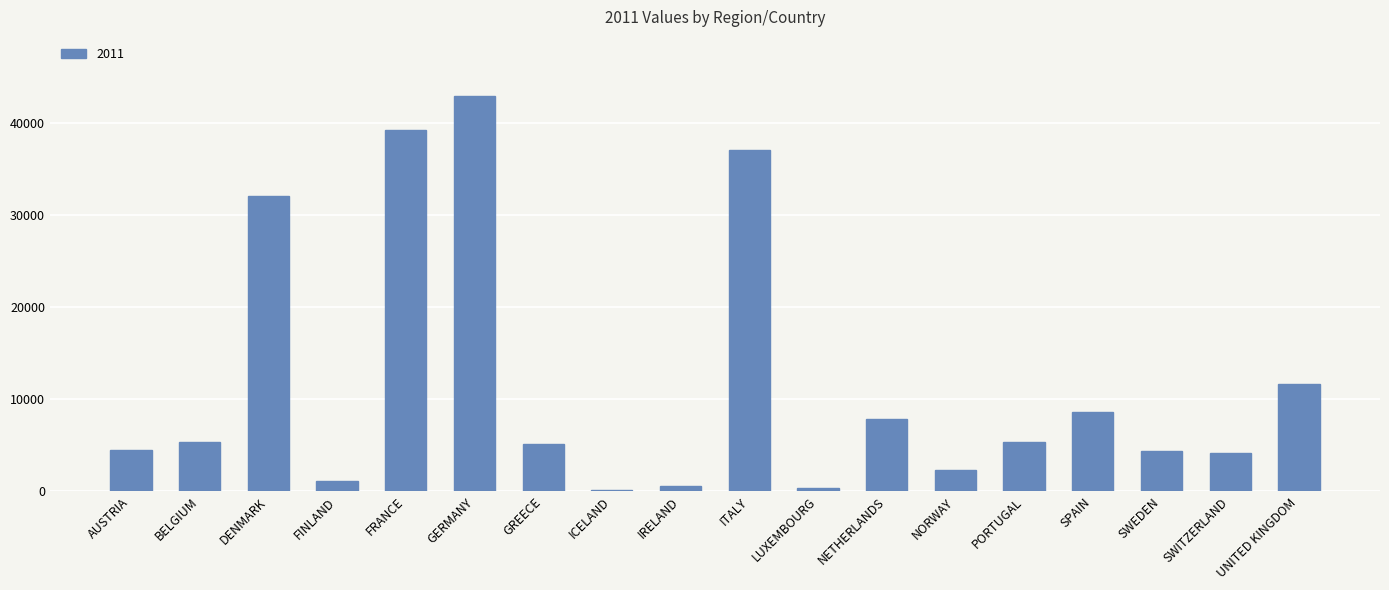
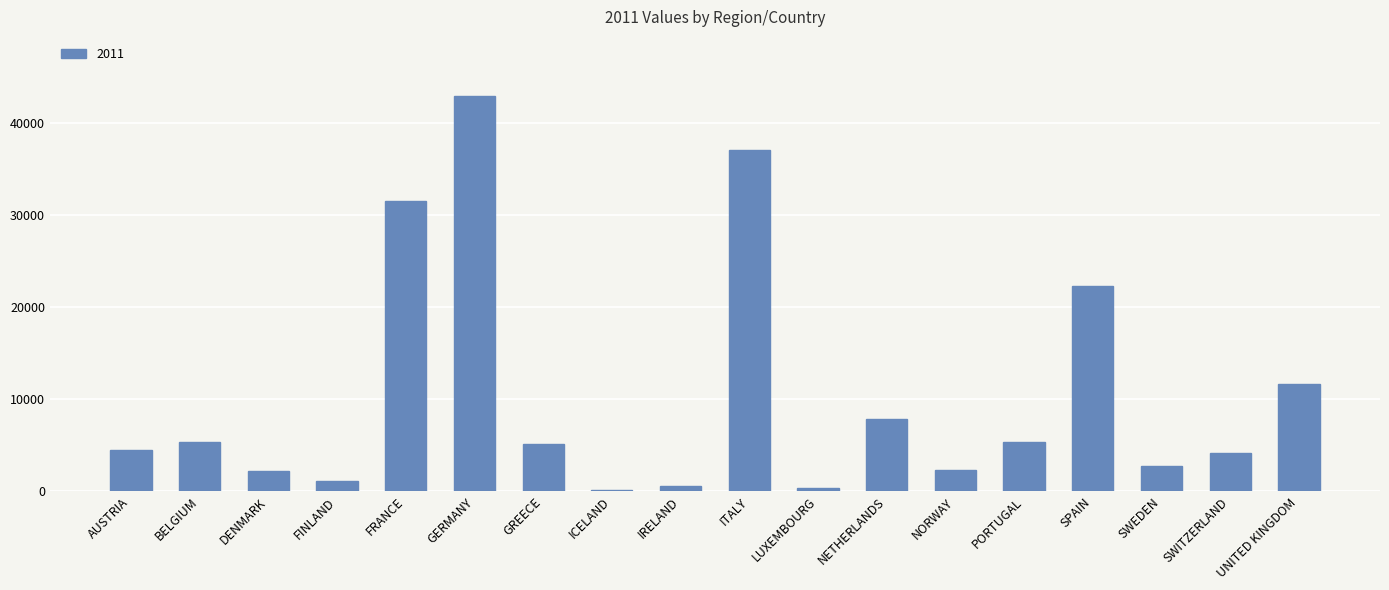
DENMARK: 32000 -> 2000
FRANCE: 39000 -> 32000
SPAIN: 9000 -> 22000
SWEDEN: 4000 -> 3000
